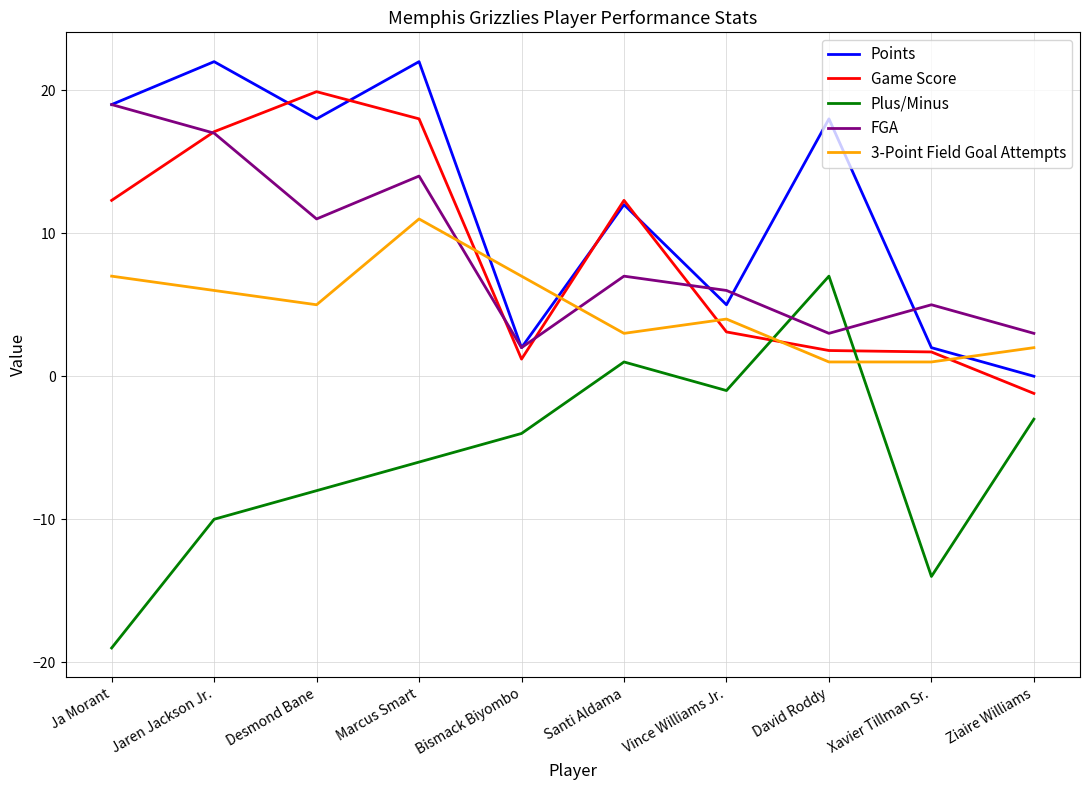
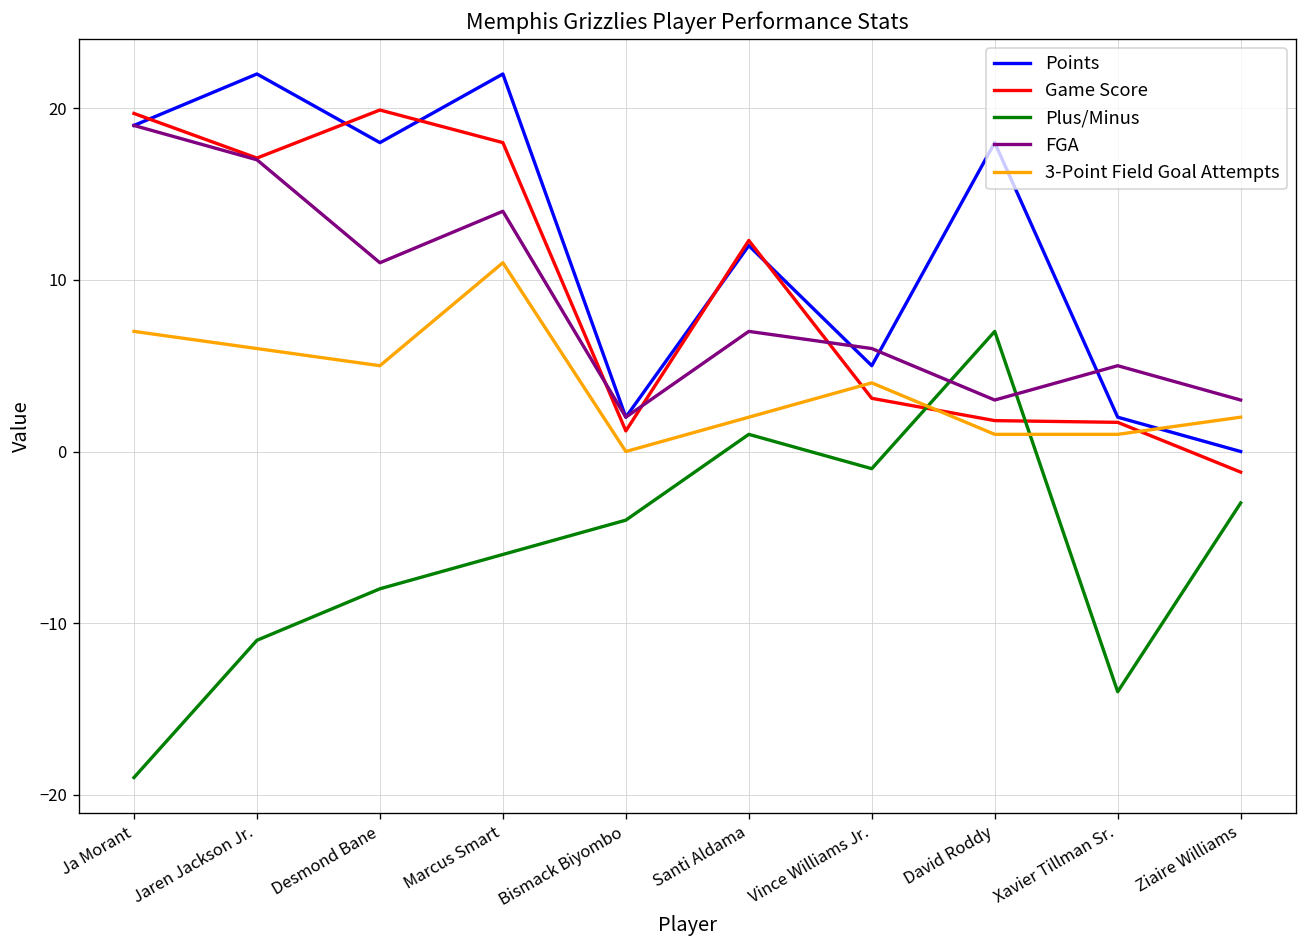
Game Score, Ja Morant: 12.3 -> 19.7
Plus/Minus, Jaren Jackson Jr.: -10 -> -11
3-Point Field Goal Attempts, Bismack Biyombo: 7 -> 0
3-Point Field Goal Attempts, Santi Aldama: 3 -> 2
